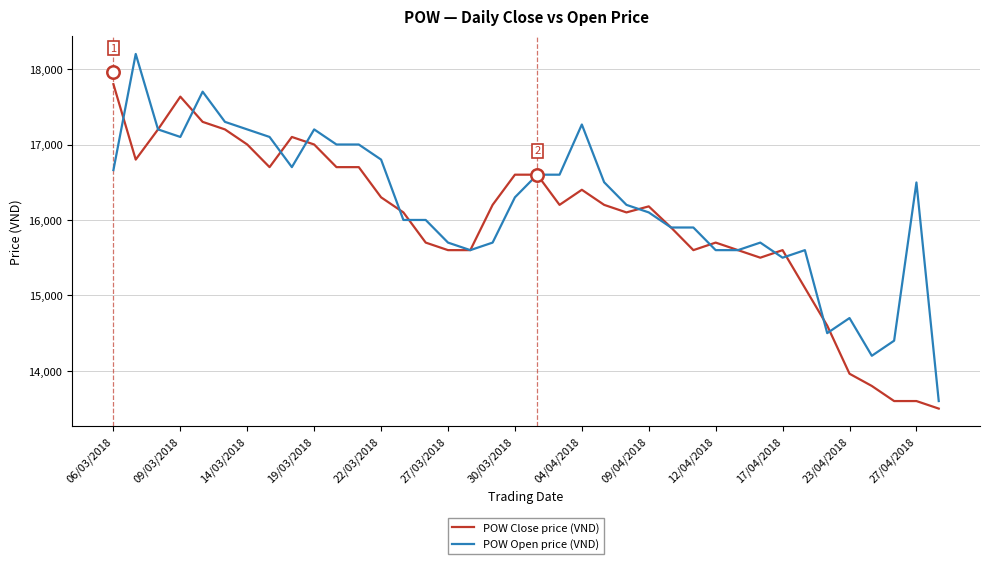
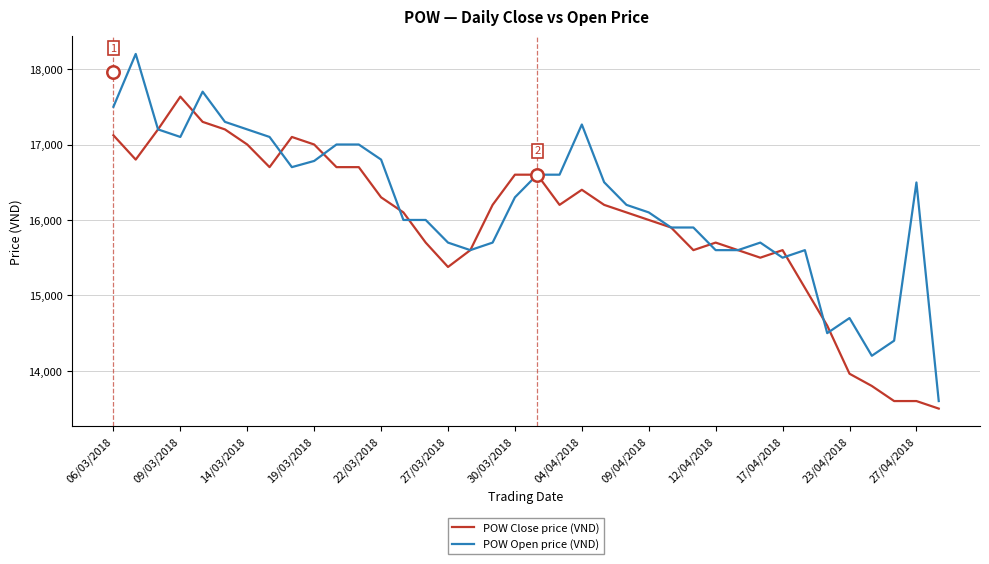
POW Close price (VND), 06/03/2018: 17,800 -> 17,100
POW Open price (VND), 06/03/2018: 16,700 -> 17,500
POW Open price (VND), 19/03/2018: 17,200 -> 16,800
POW Close price (VND), 27/03/2018: 15,600 -> 15,400
POW Close price (VND), 09/04/2018: 16,200 -> 16,000
